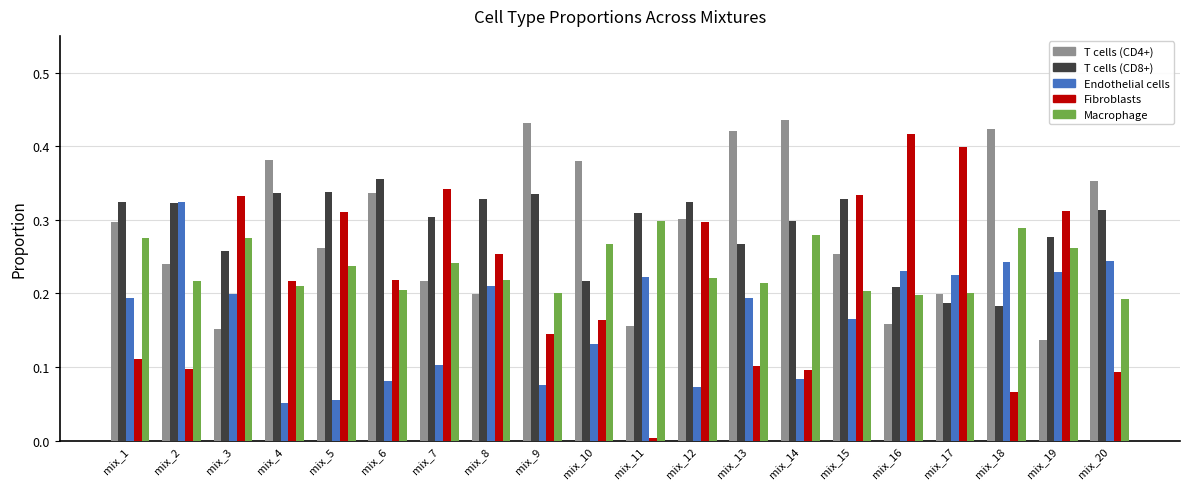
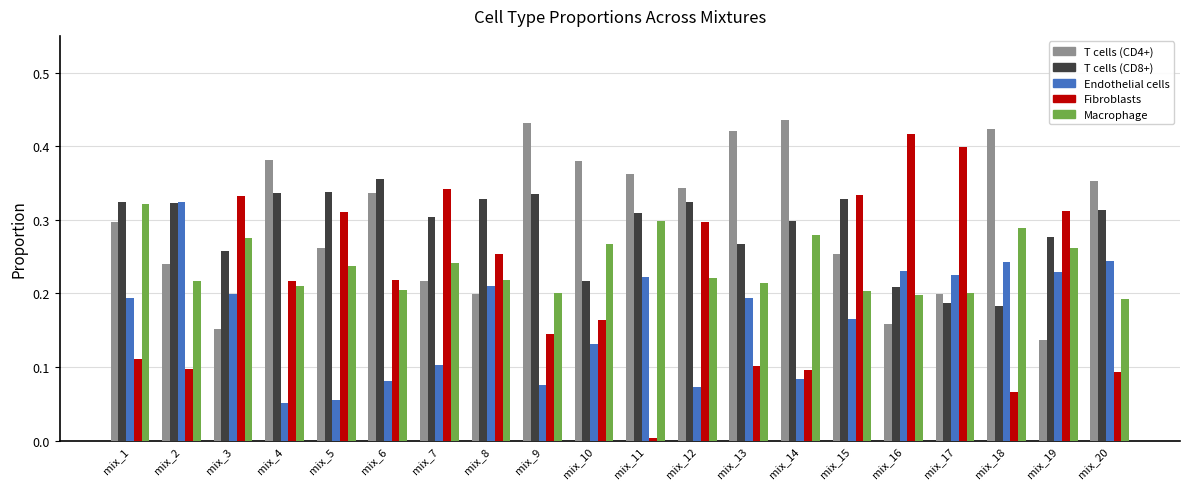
Macrophage, mix_1: 0.28 -> 0.32
T cells (CD4+), mix_11: 0.16 -> 0.36
T cells (CD4+), mix_12: 0.30 -> 0.34
